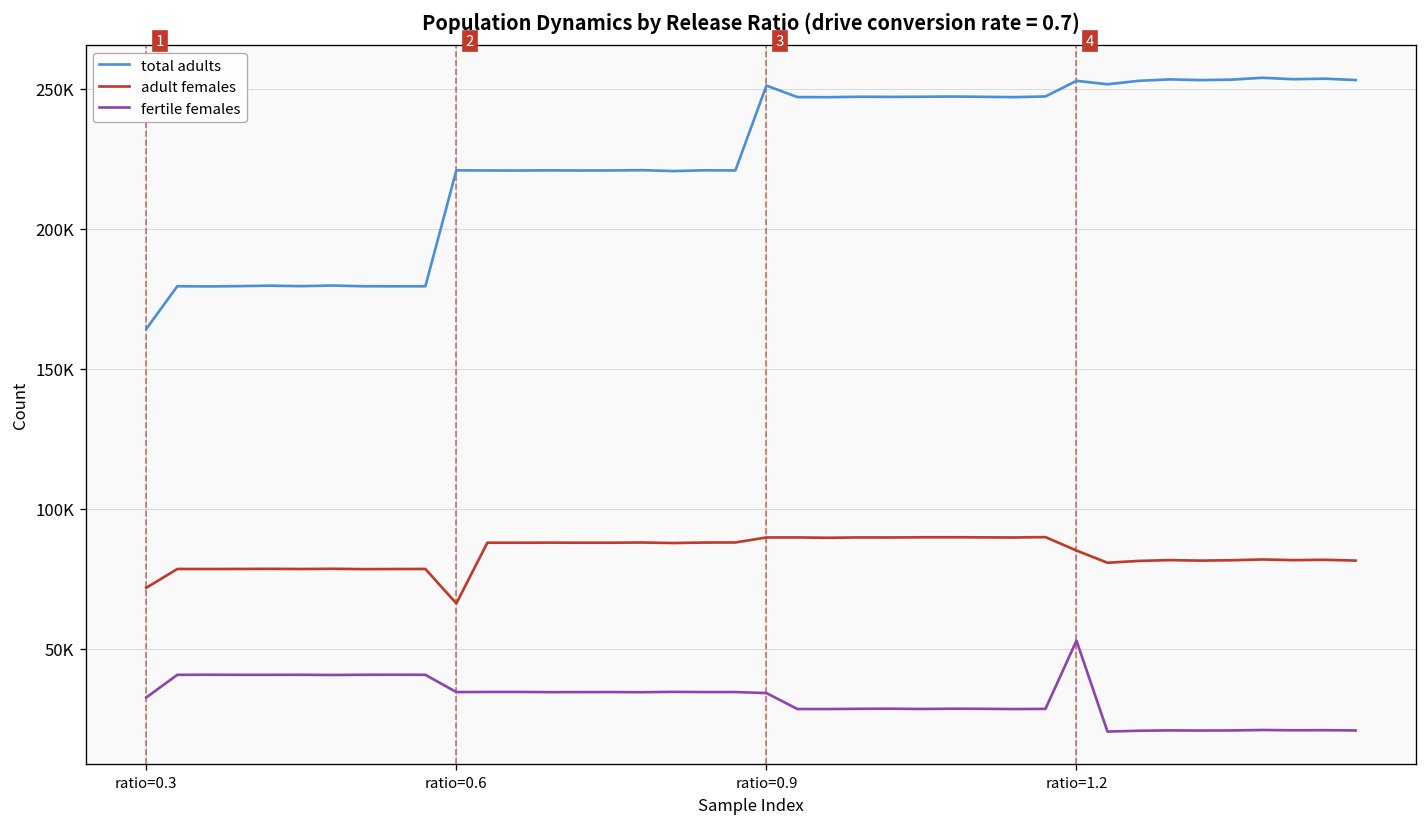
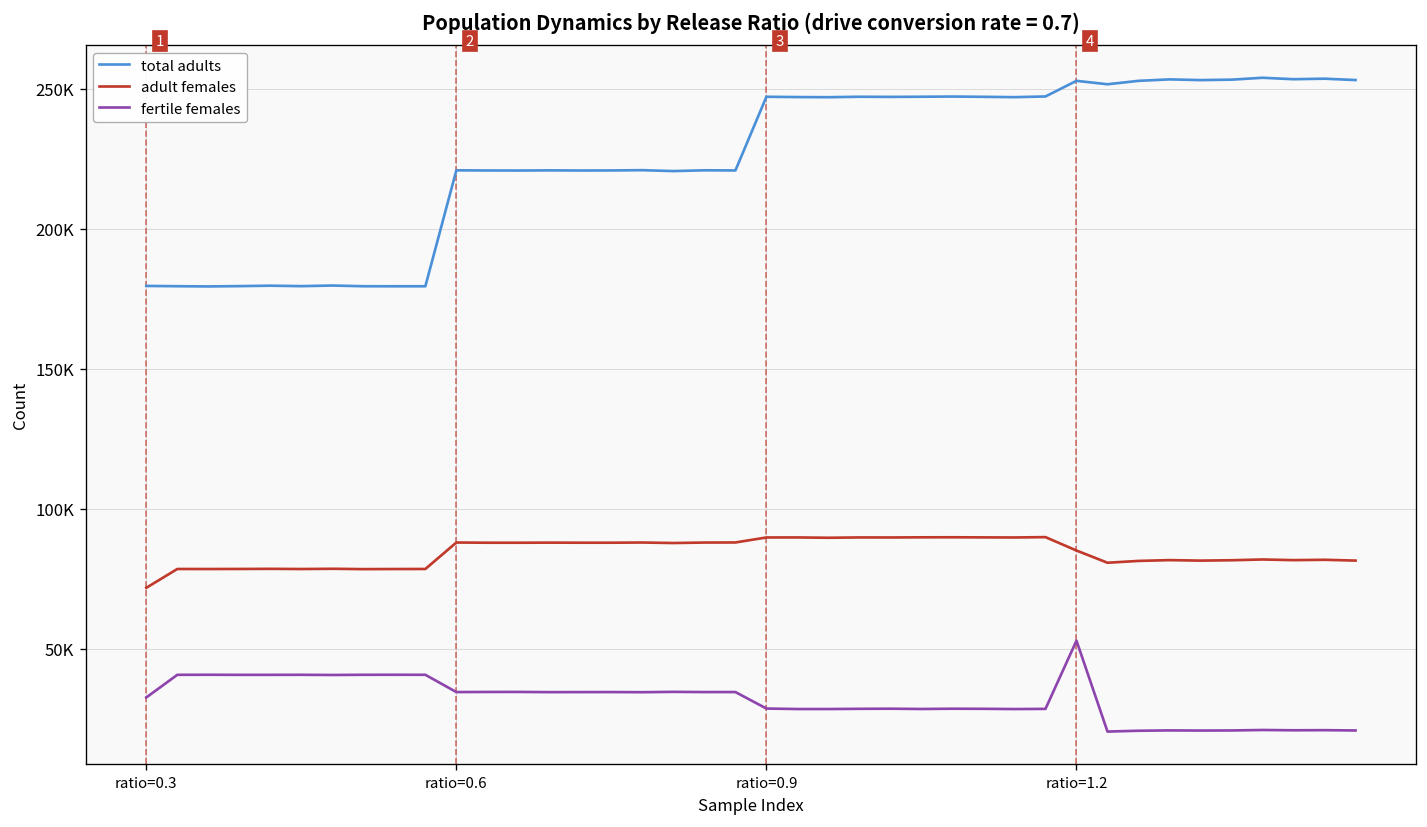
total adults, ratio=0.3: 164000 -> 180000
adult females, ratio=0.6: 66000 -> 88000
total adults, ratio=0.9: 251000 -> 247000
fertile females, ratio=0.9: 34000 -> 29000
